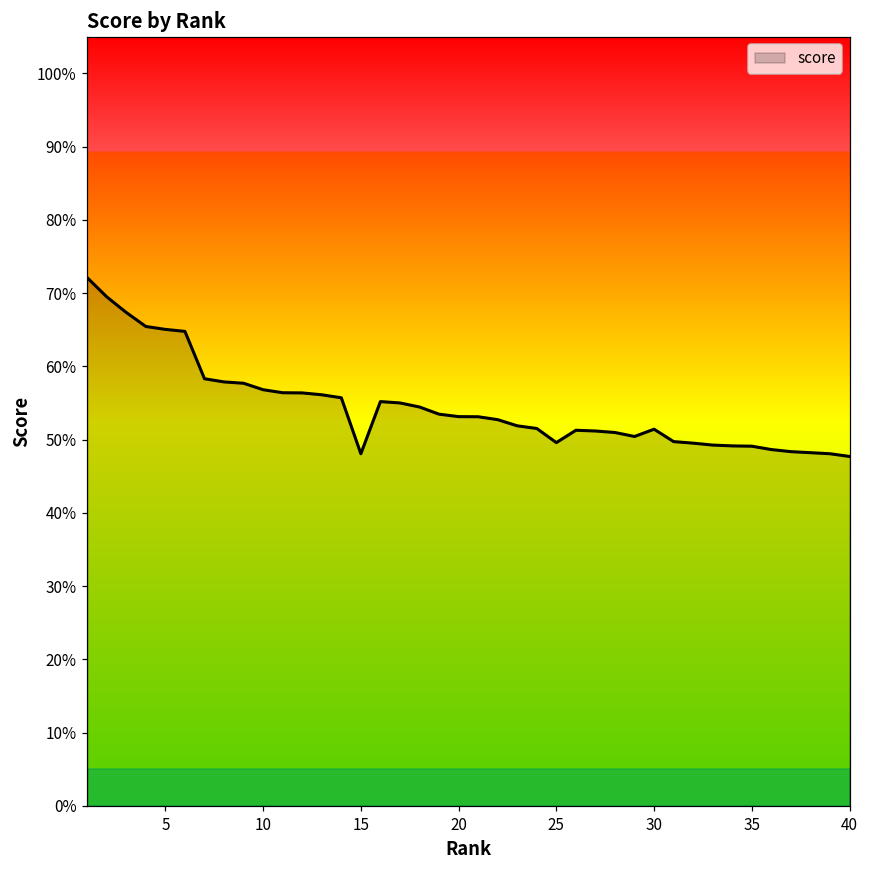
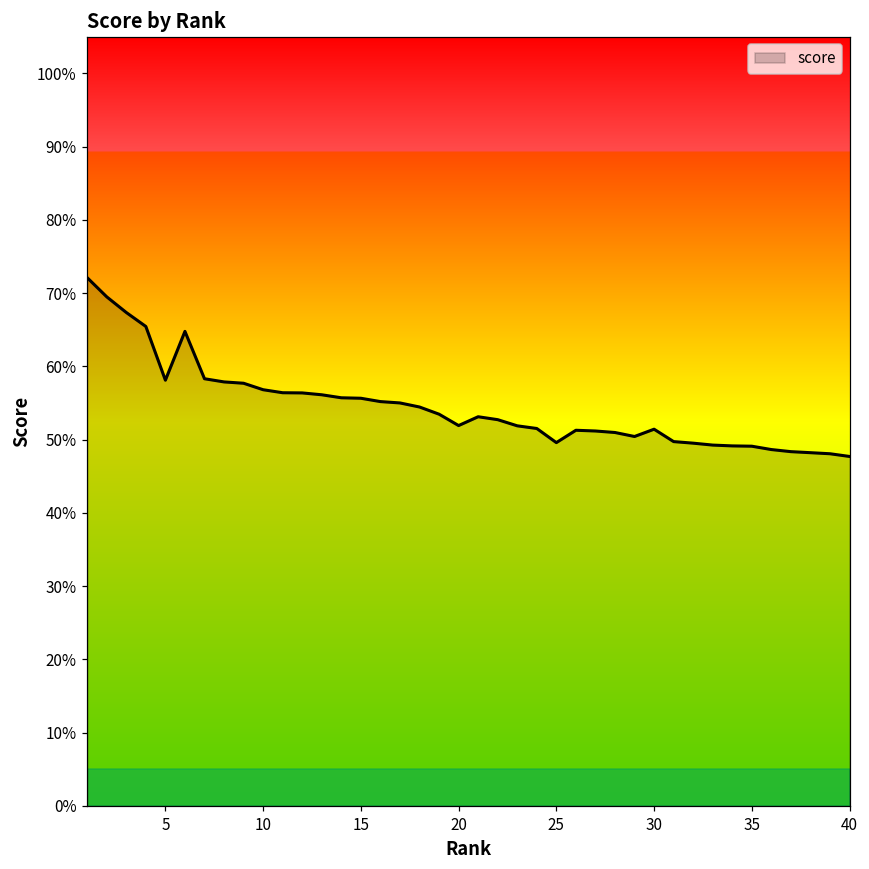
5: 65% -> 58%
15: 48% -> 56%
20: 53% -> 52%
